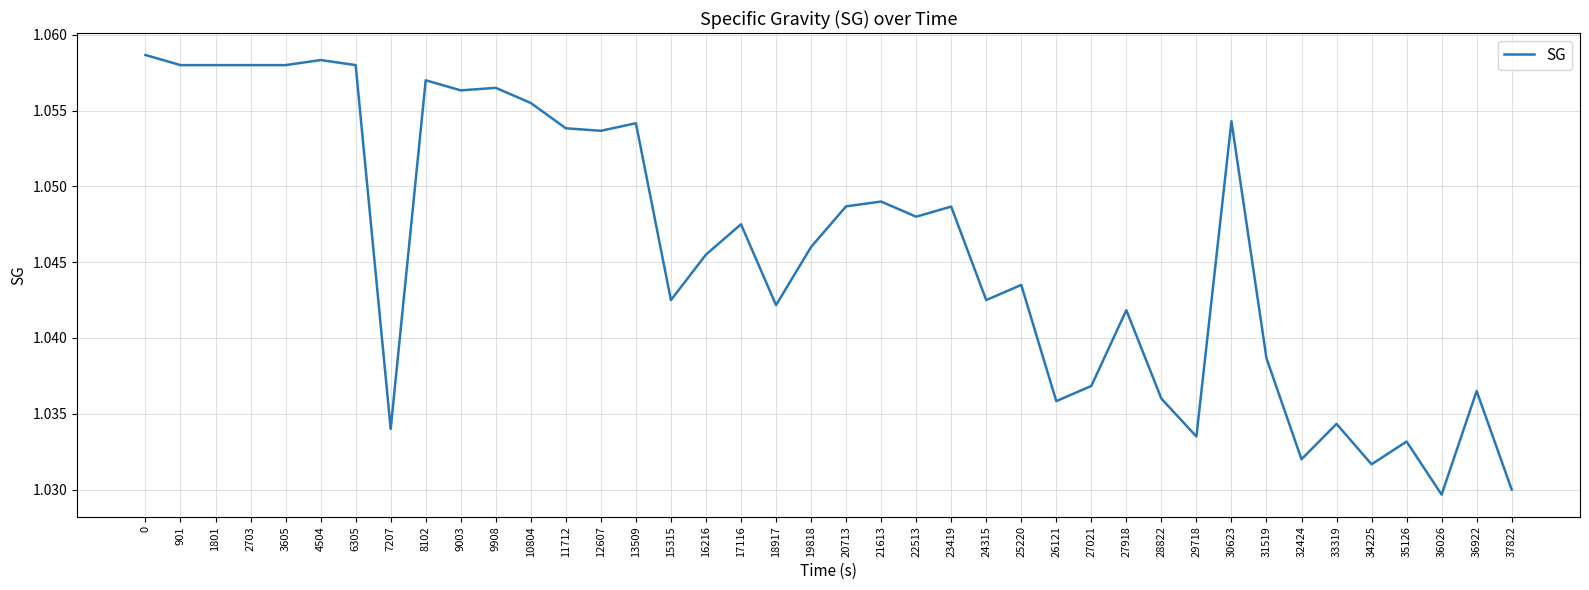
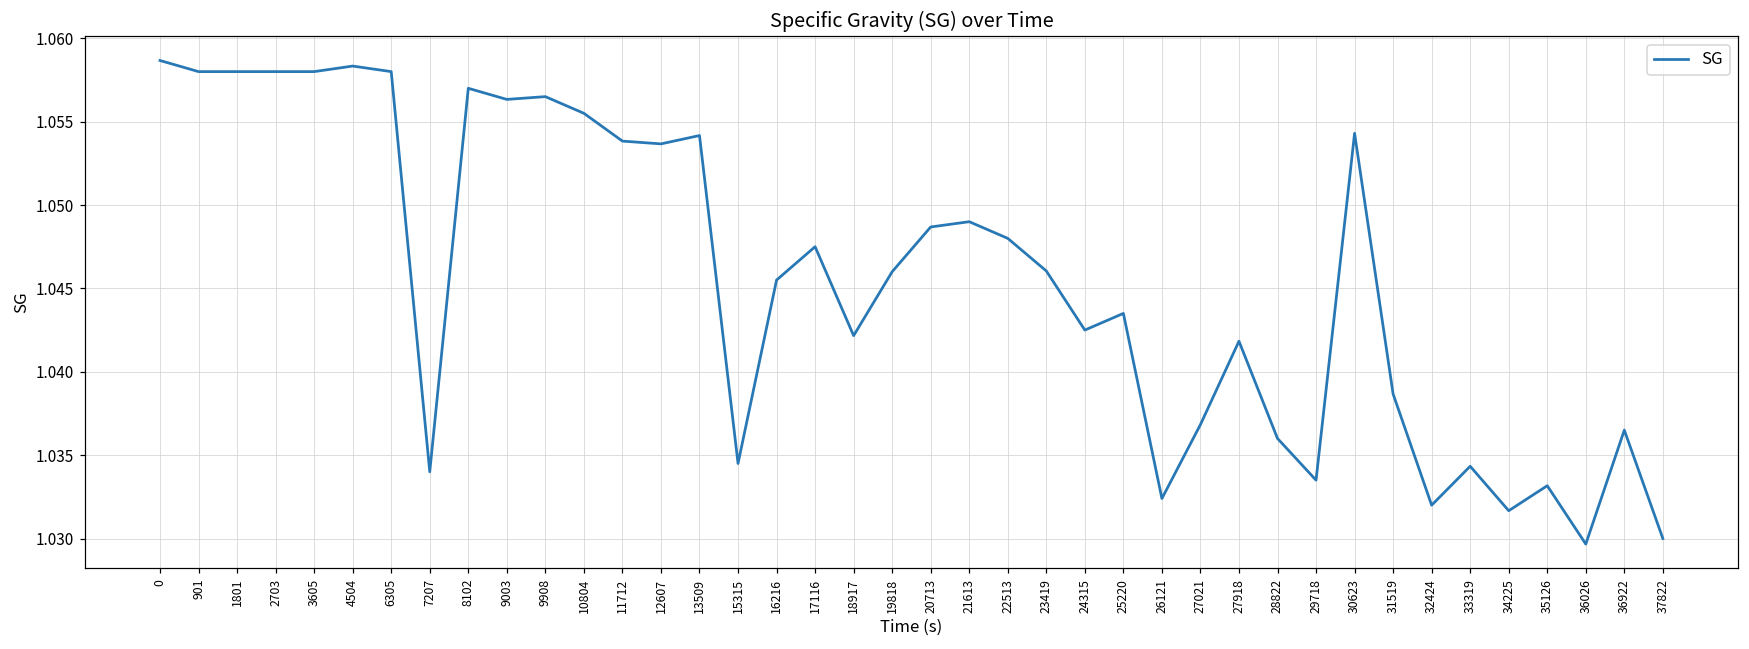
15315: 1.0425 -> 1.0345
23419: 1.0487 -> 1.0460
26121: 1.0358 -> 1.0324
